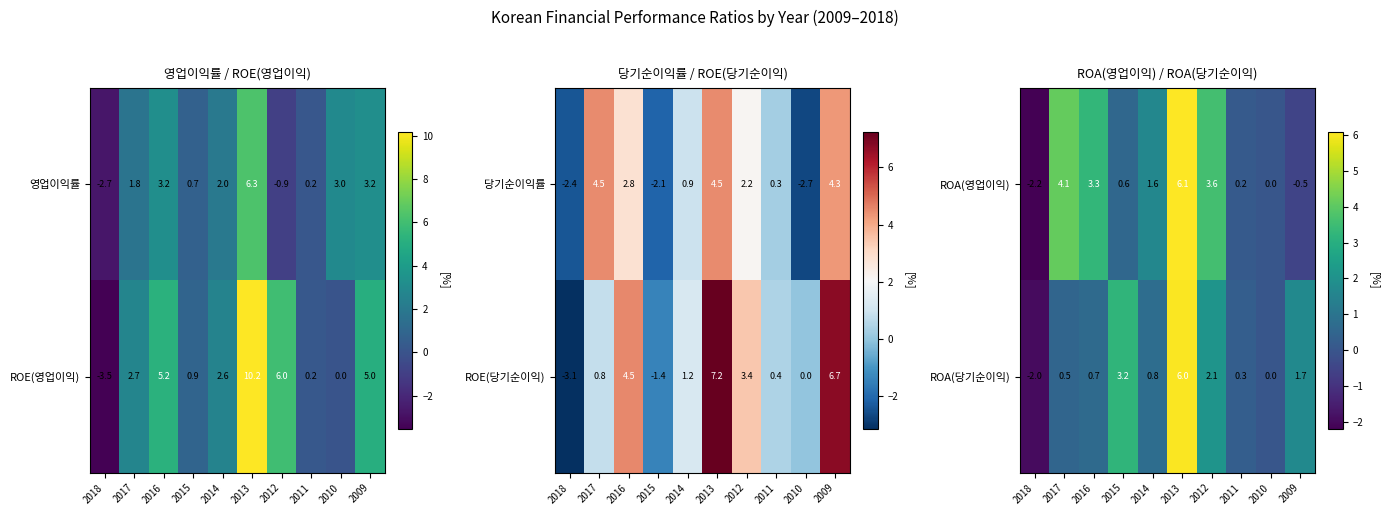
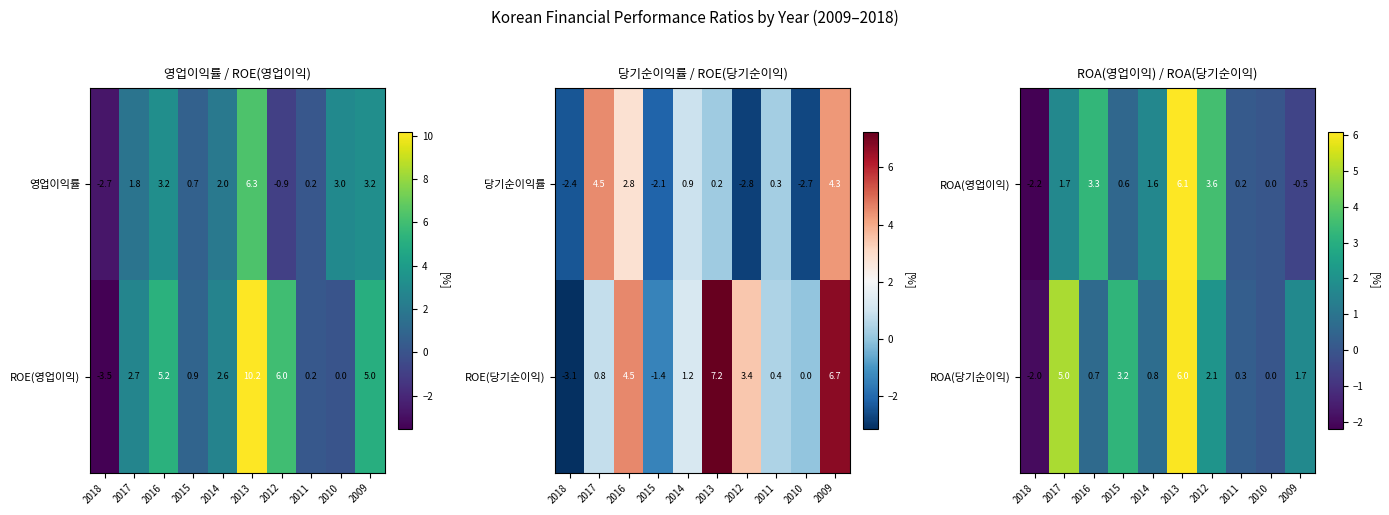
당기순이익률 / ROE(당기순이익), 당기순이익률, 2013: 4.5 -> 0.2
당기순이익률 / ROE(당기순이익), 당기순이익률, 2012: 2.2 -> -2.8
ROA(영업이익) / ROA(당기순이익), ROA(영업이익), 2017: 4.1 -> 1.7
ROA(영업이익) / ROA(당기순이익), ROA(당기순이익), 2017: 0.5 -> 5.0
